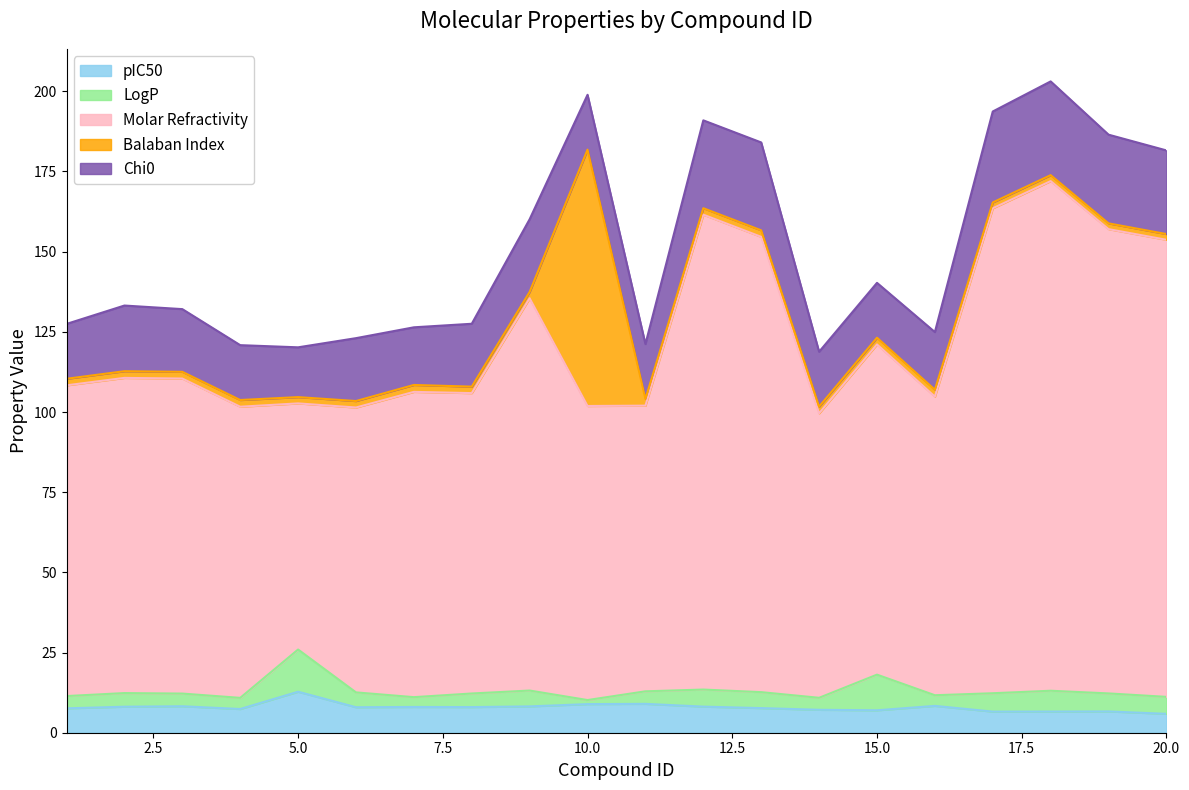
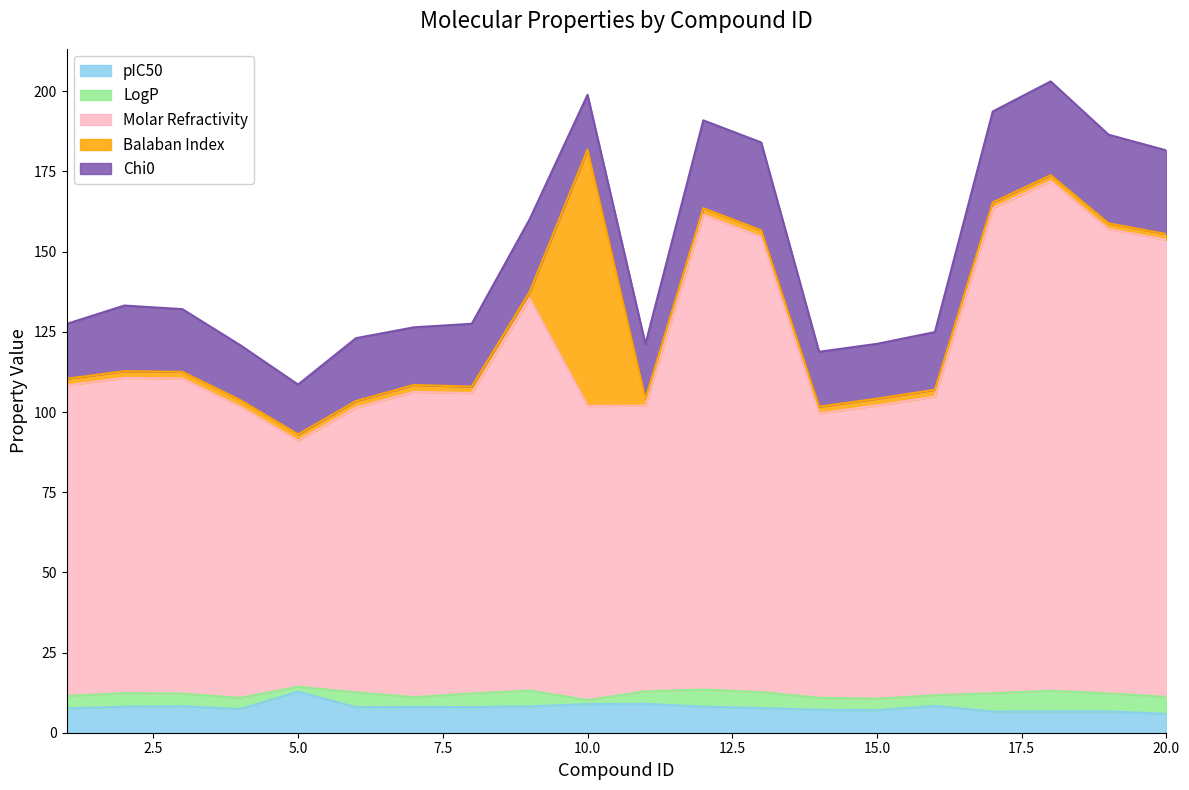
LogP, 5.0: 13 -> 2
LogP, 15.0: 11 -> 4
Molar Refractivity, 15.0: 103 -> 91
